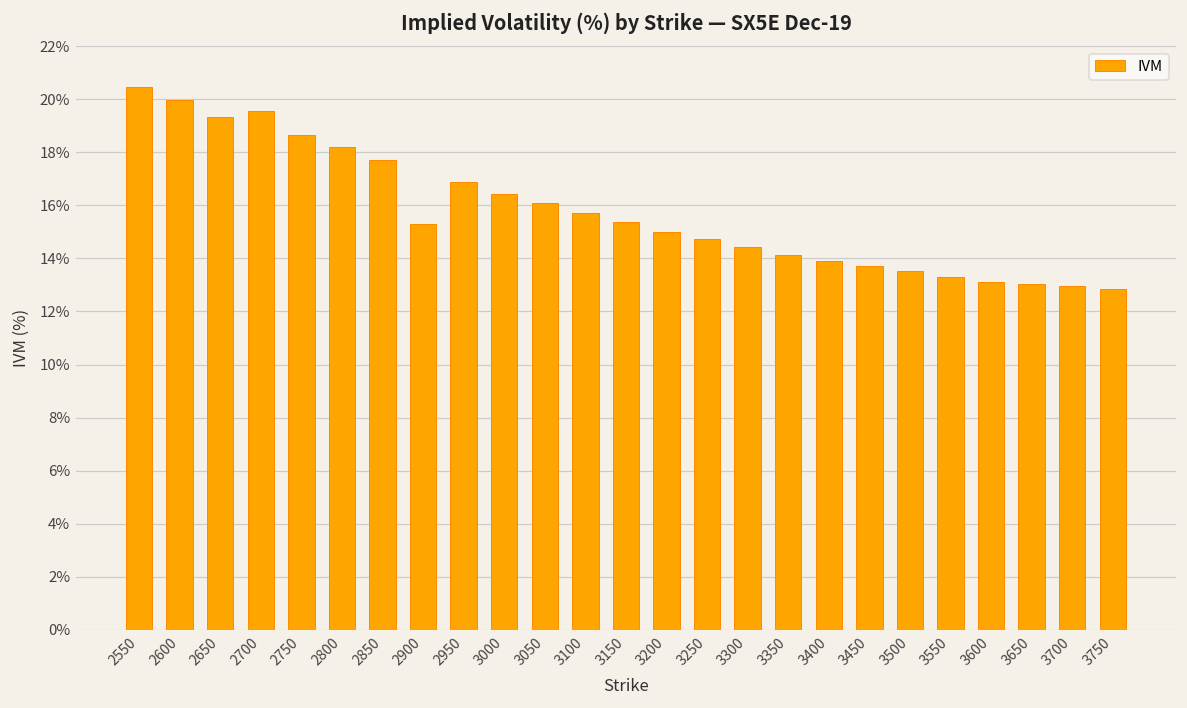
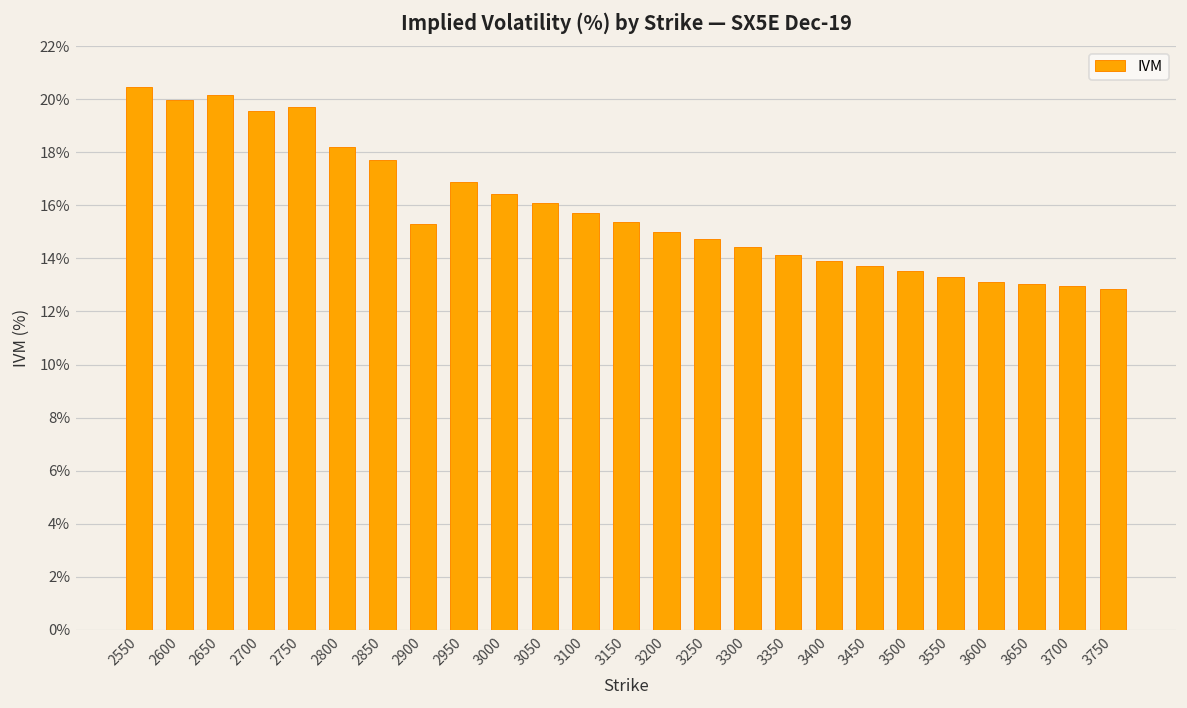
2650: 19.3% -> 20.2%
2750: 18.7% -> 19.7%
